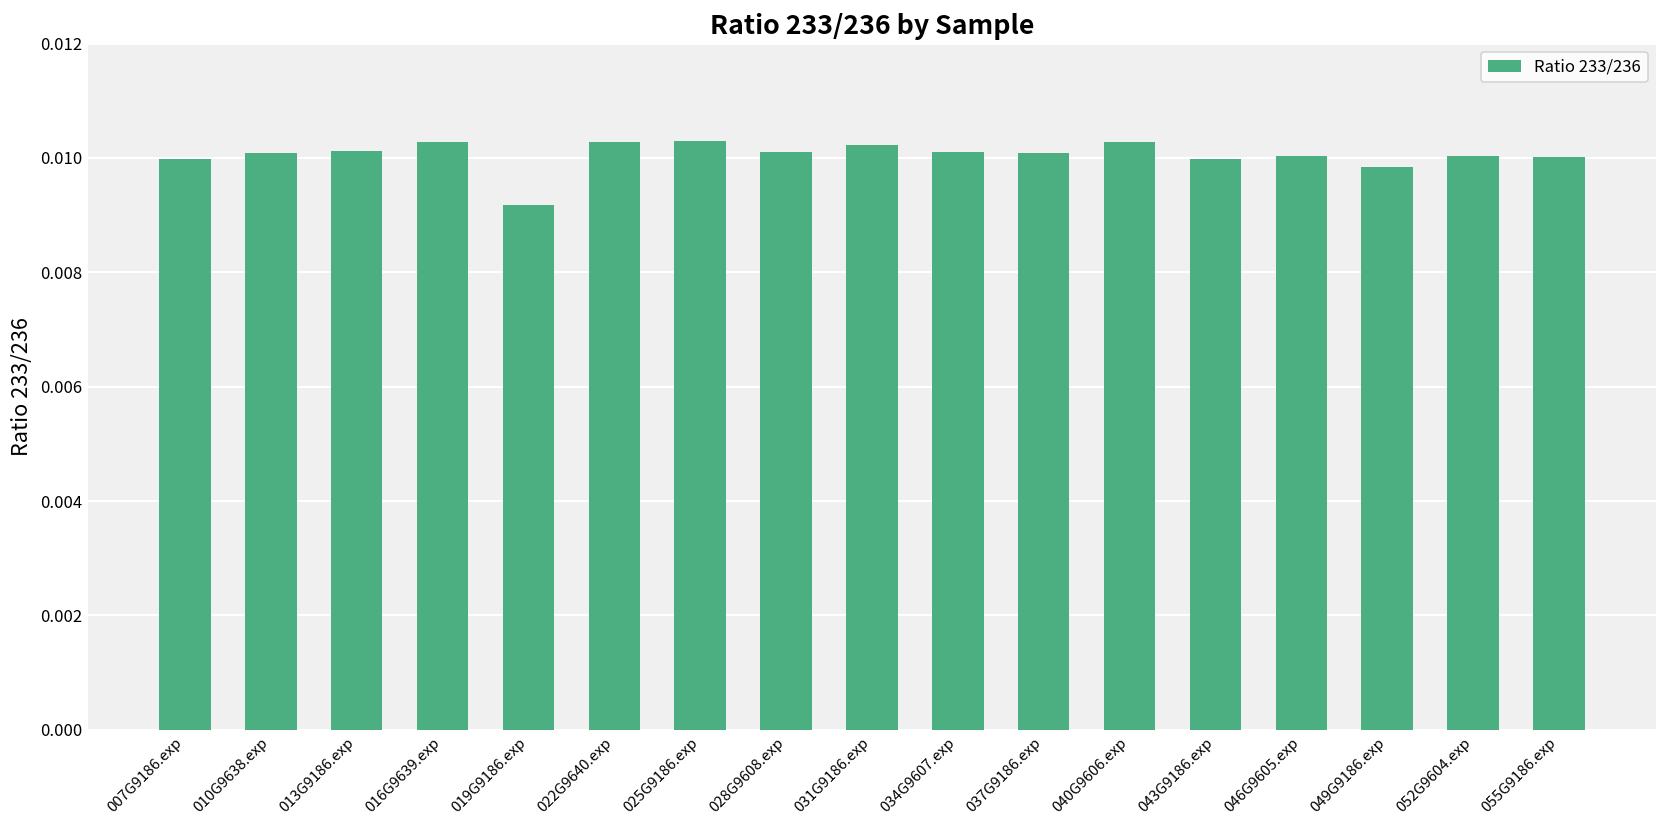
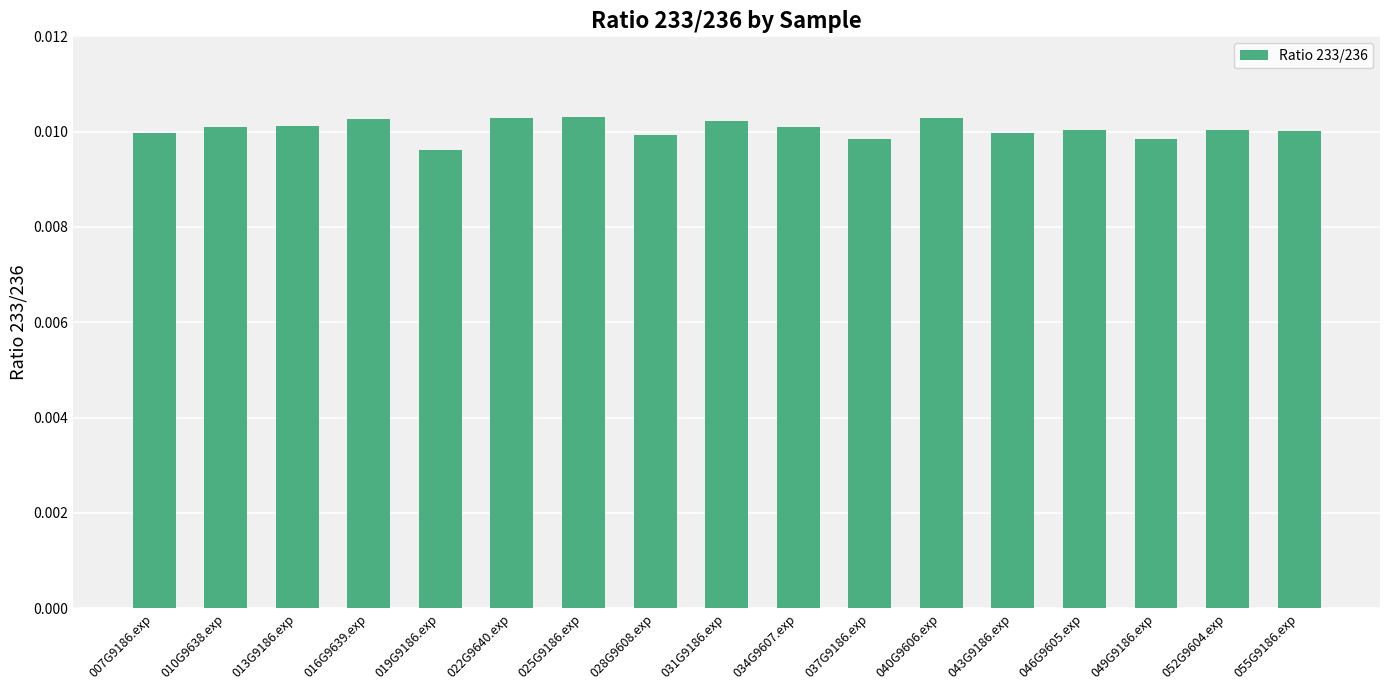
019G9186.exp: 0.0092 -> 0.0096
028G9608.exp: 0.0101 -> 0.0099
037G9186.exp: 0.0101 -> 0.0098
